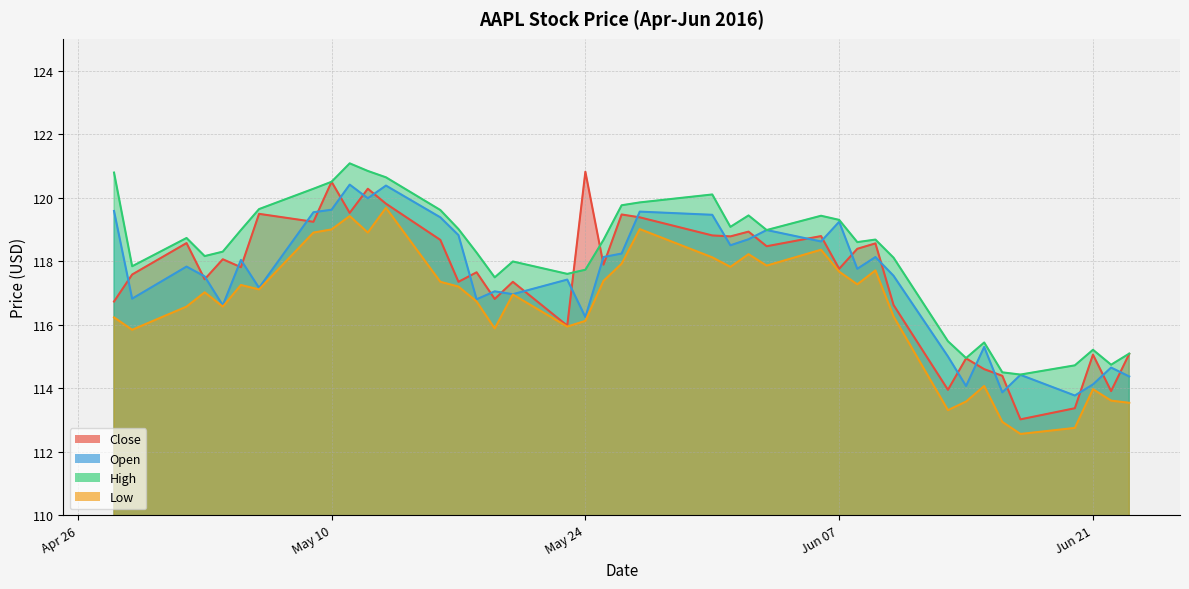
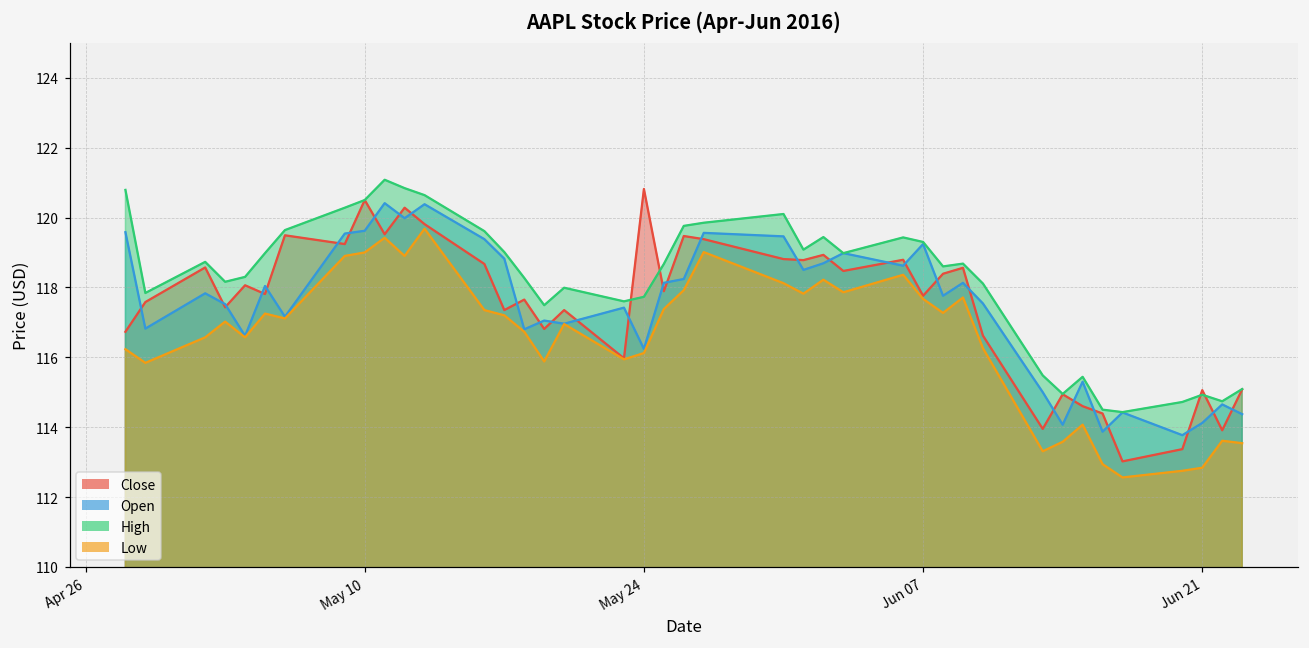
High, Jun 21: 115.2 -> 114.9
Low, Jun 21: 114.0 -> 112.8
